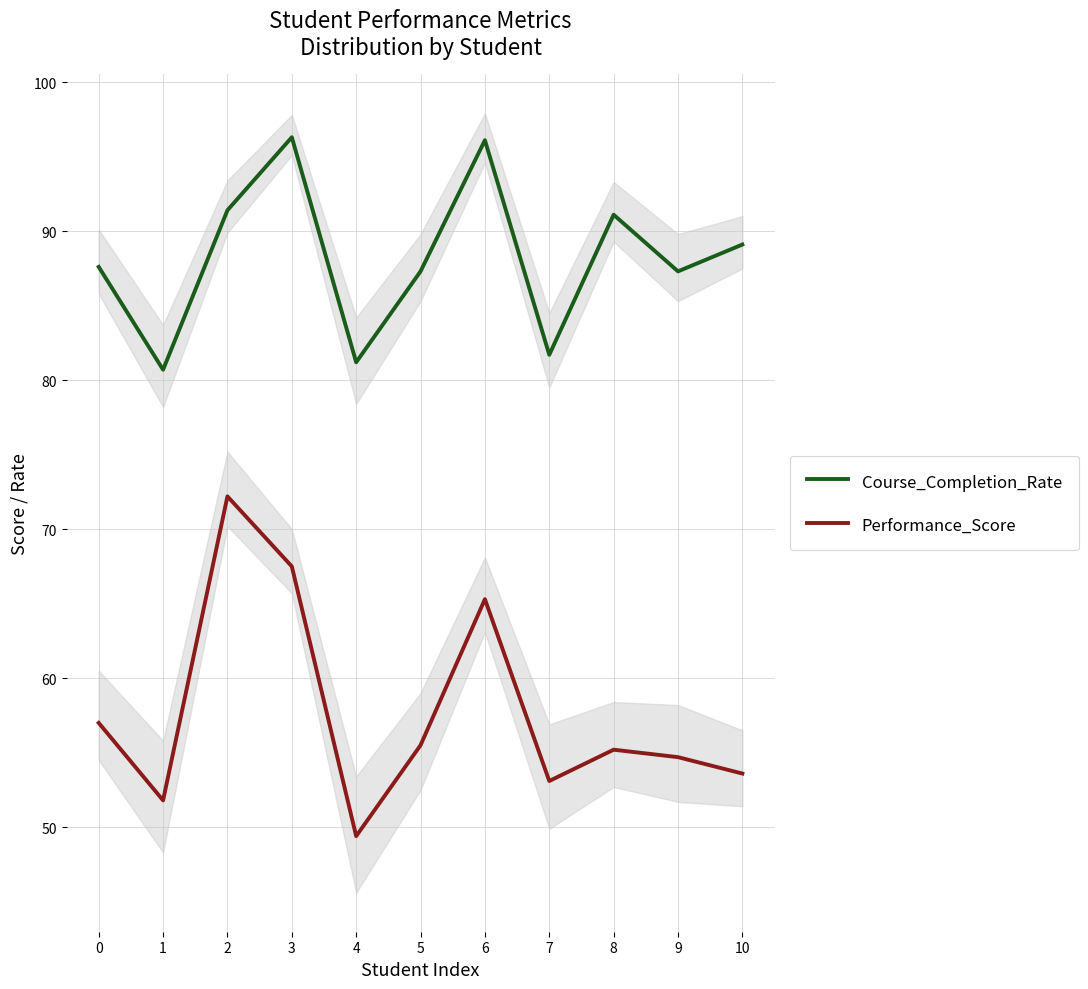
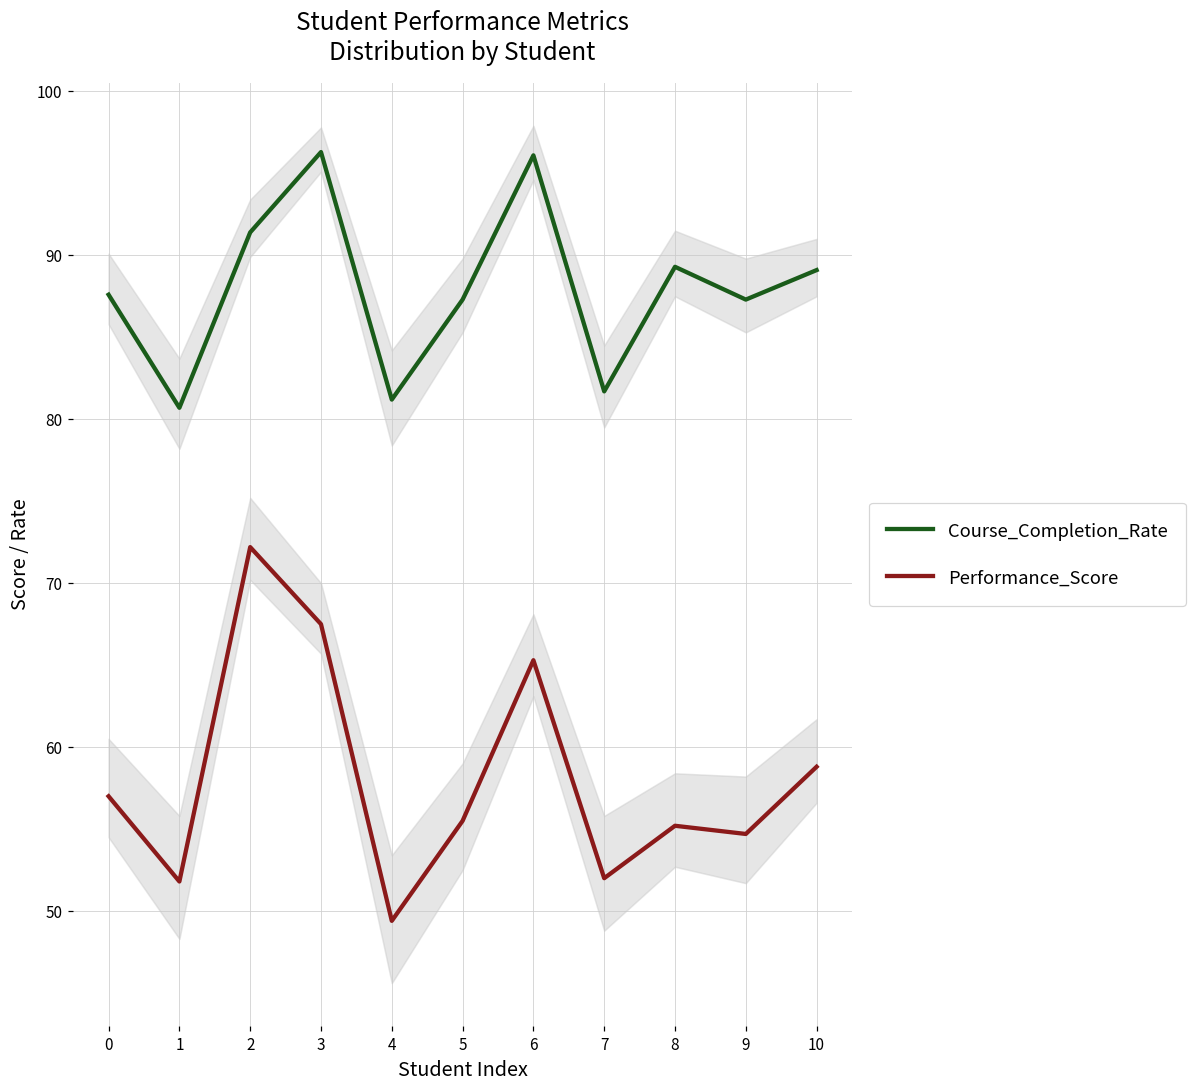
Performance_Score, 7: 53.1 -> 52.0
Course_Completion_Rate, 8: 91.1 -> 89.3
Performance_Score, 10: 53.6 -> 58.8
